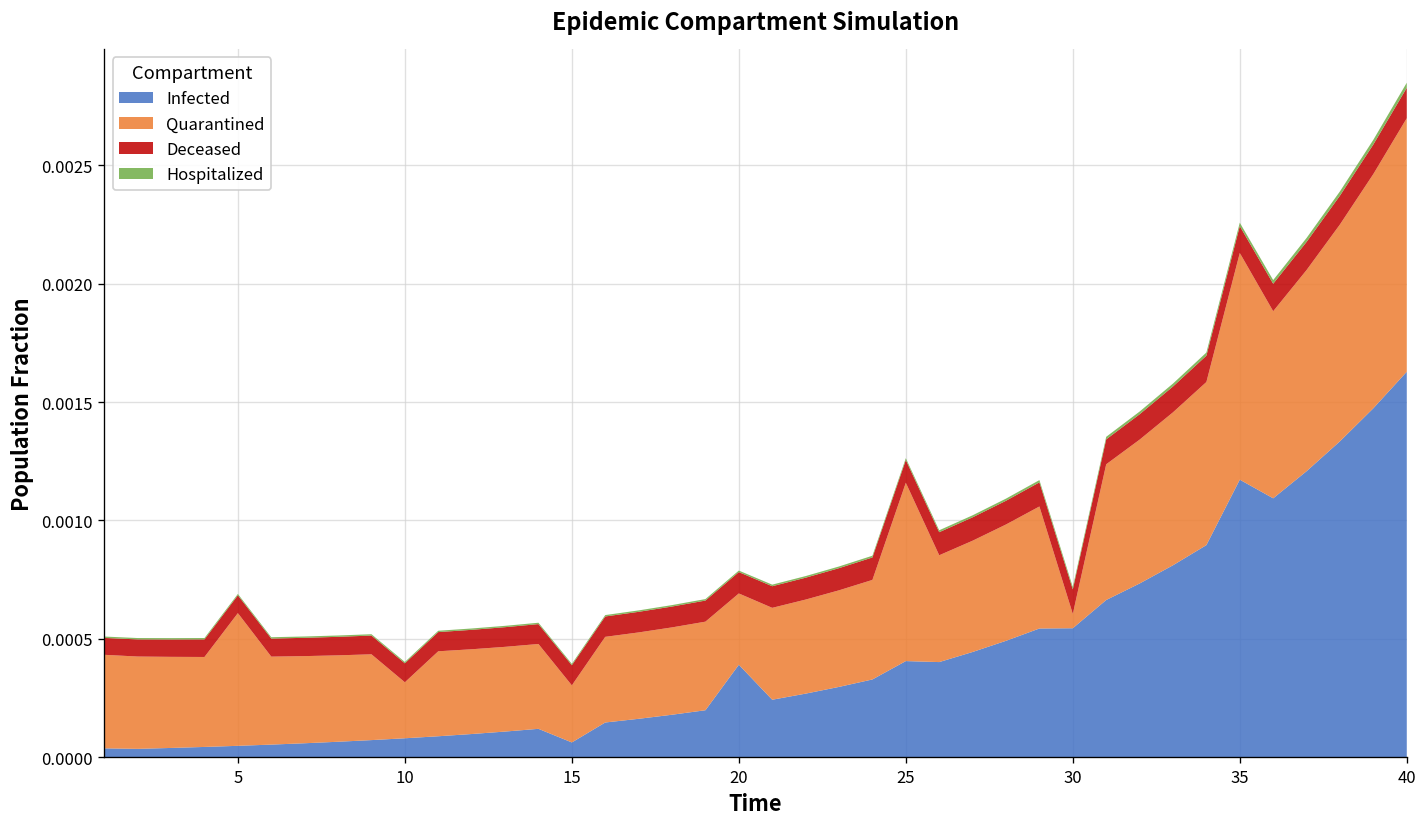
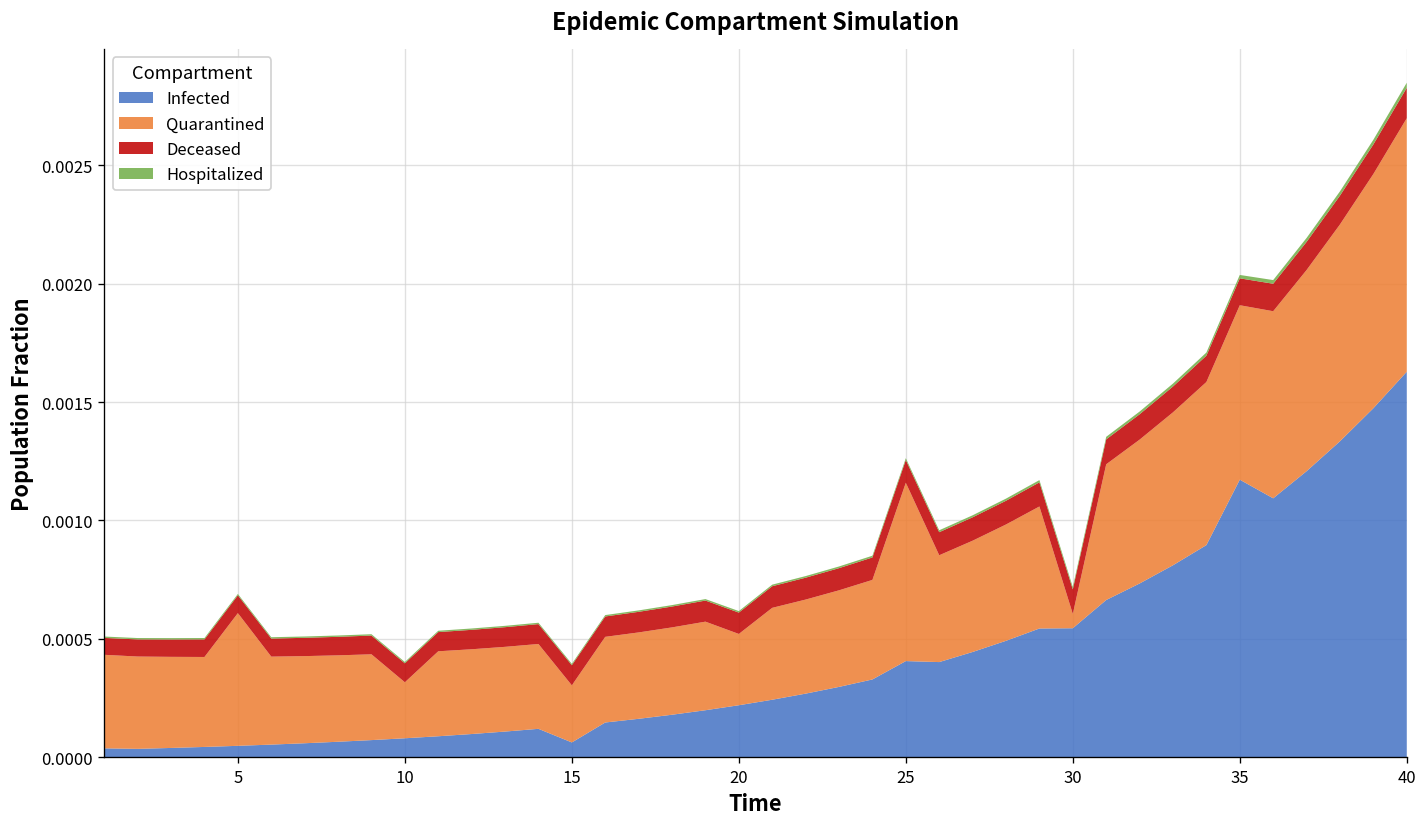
Infected, 20: 0.00039 -> 0.00022
Quarantined, 35: 0.00096 -> 0.00074
